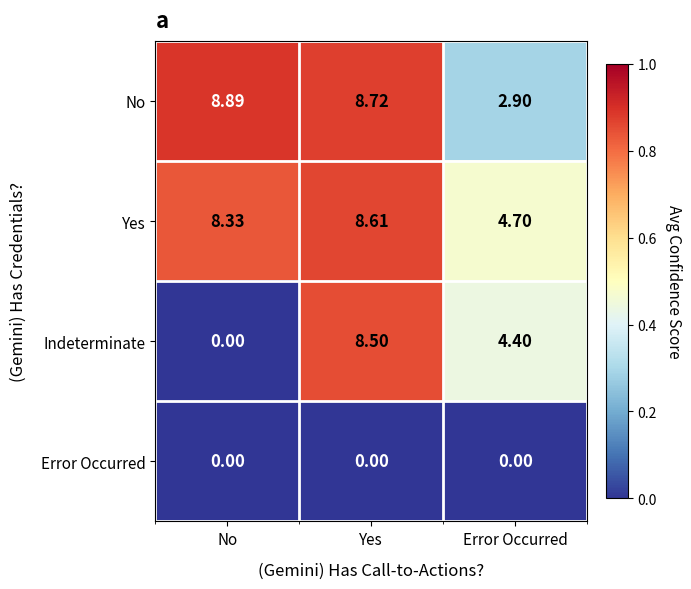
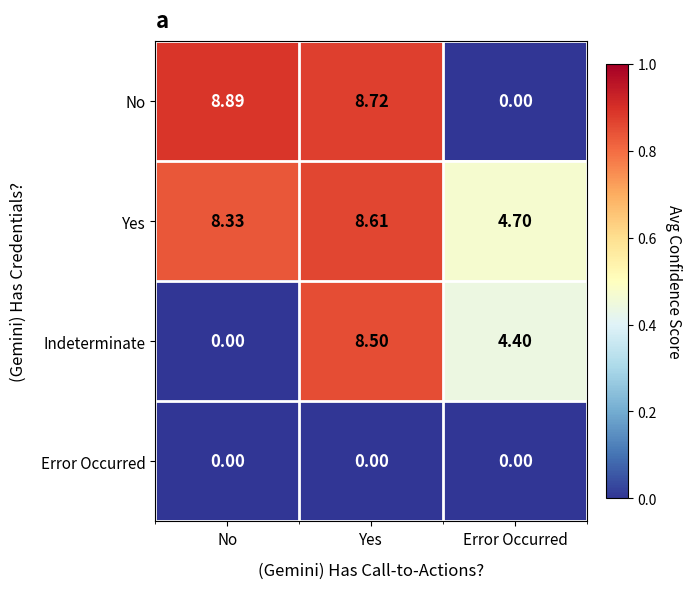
No, Error Occurred: 2.90 -> 0.00
